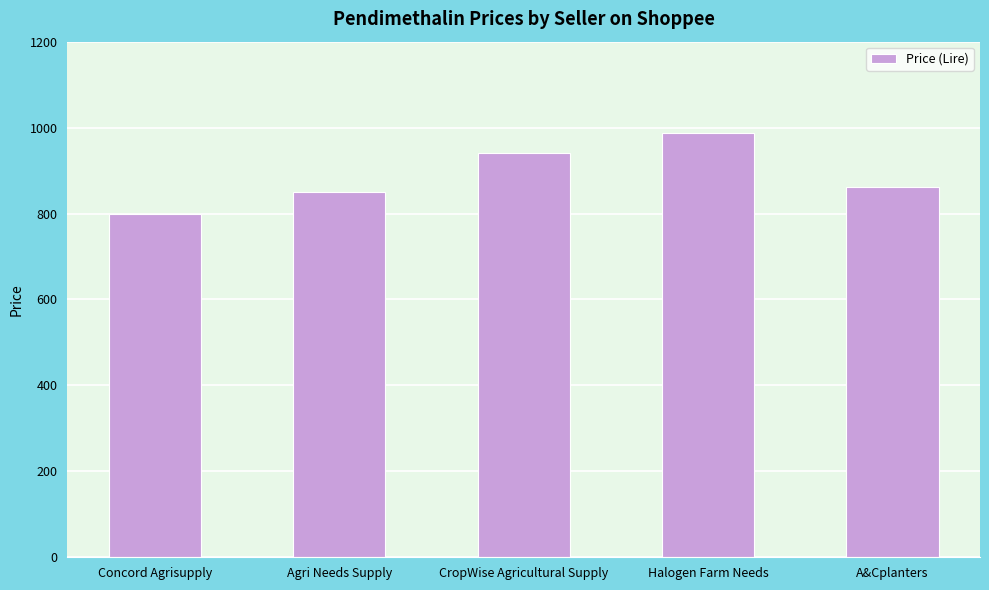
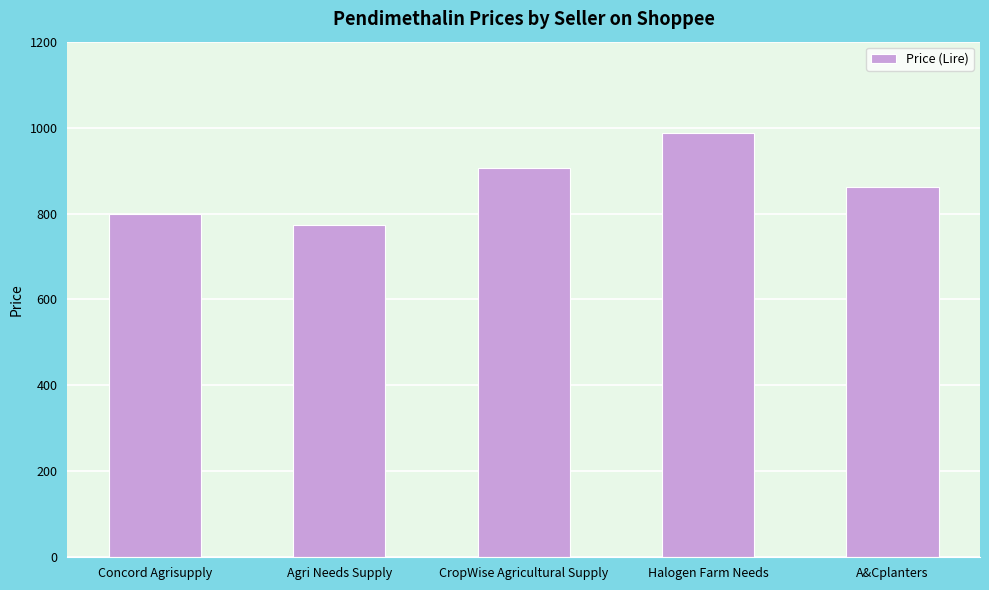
Agri Needs Supply: 850 -> 770
CropWise Agricultural Supply: 940 -> 910
